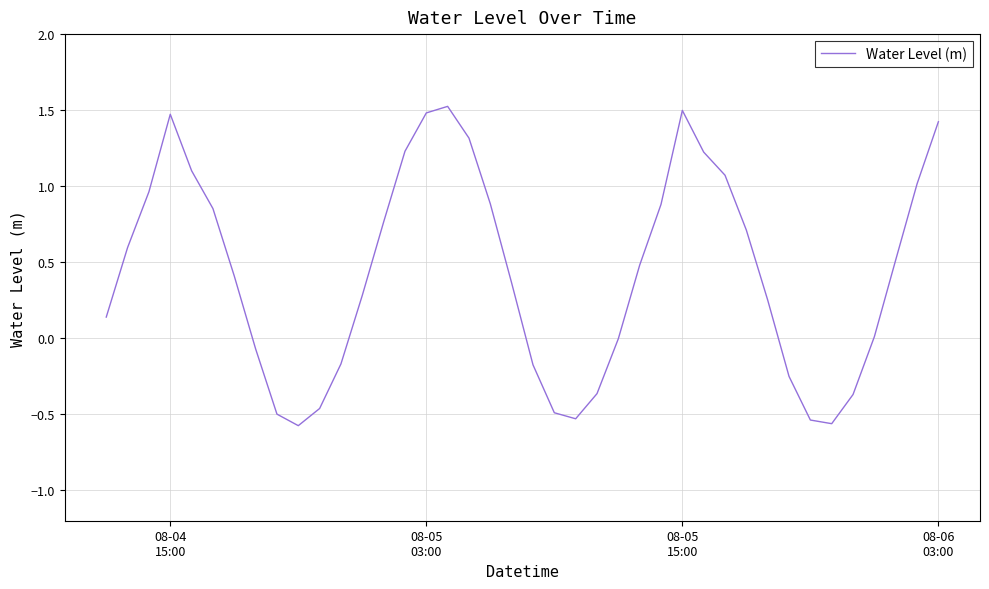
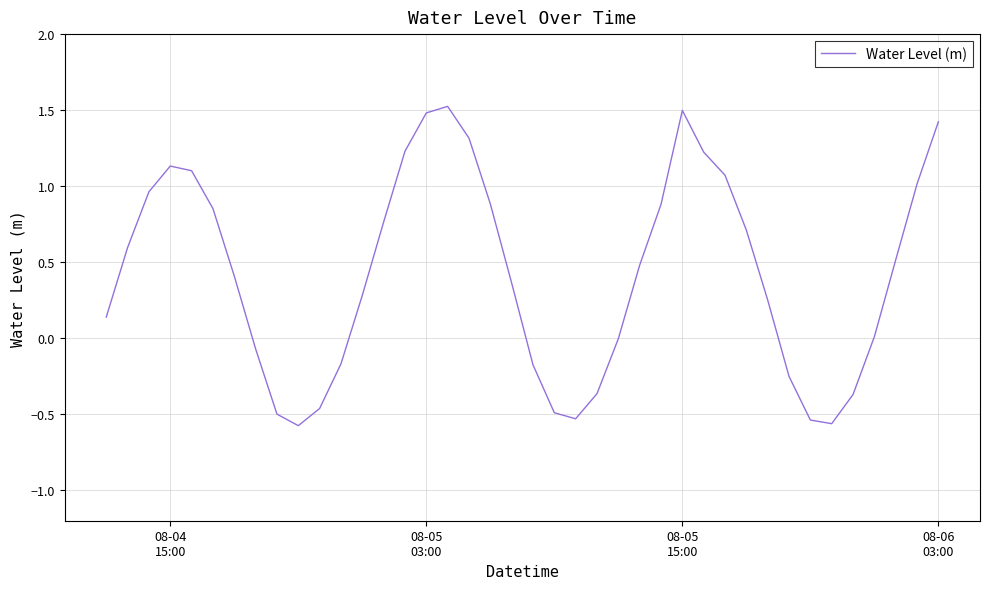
08-04 15:00: 1.47 -> 1.13
